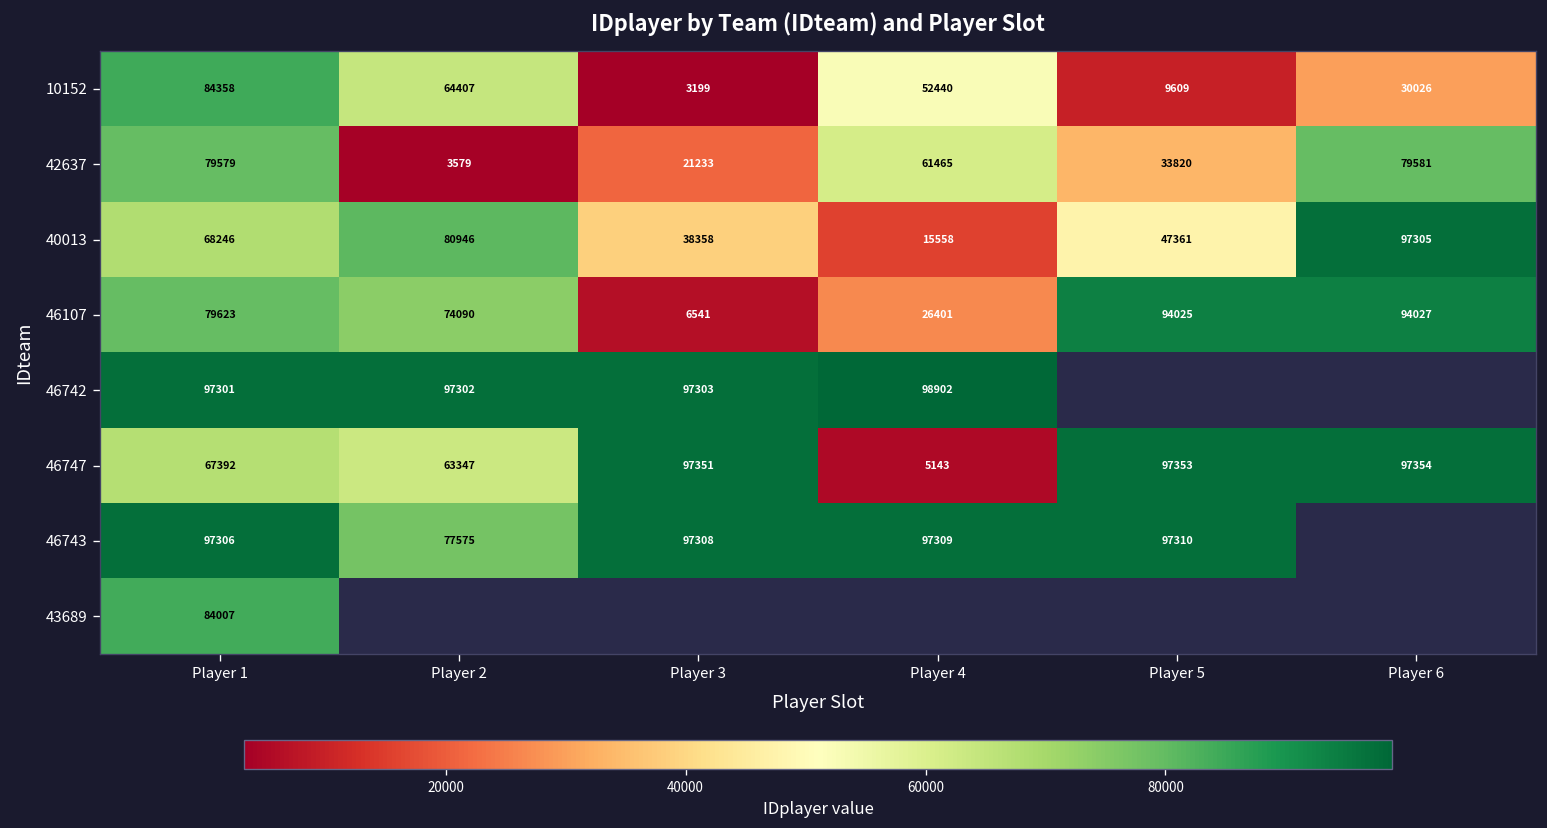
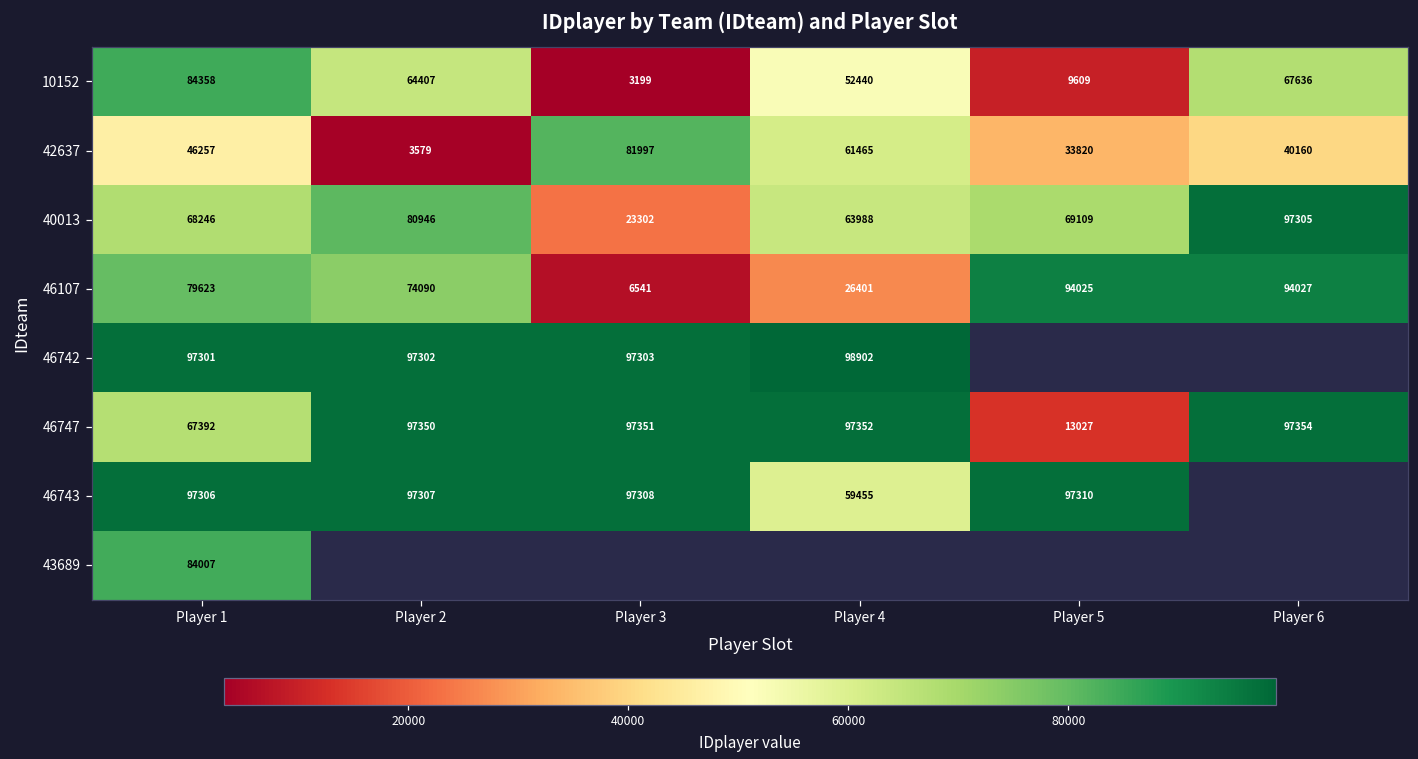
10152, Player 6: 30026 -> 67636
42637, Player 1: 79579 -> 46257
42637, Player 3: 21233 -> 81997
42637, Player 6: 79581 -> 40160
40013, Player 3: 38358 -> 23302
40013, Player 4: 15558 -> 63988
40013, Player 5: 47361 -> 69109
46747, Player 2: 63347 -> 97350
46747, Player 4: 5143 -> 97352
46747, Player 5: 97353 -> 13027
46743, Player 2: 77575 -> 97307
46743, Player 4: 97309 -> 59455
